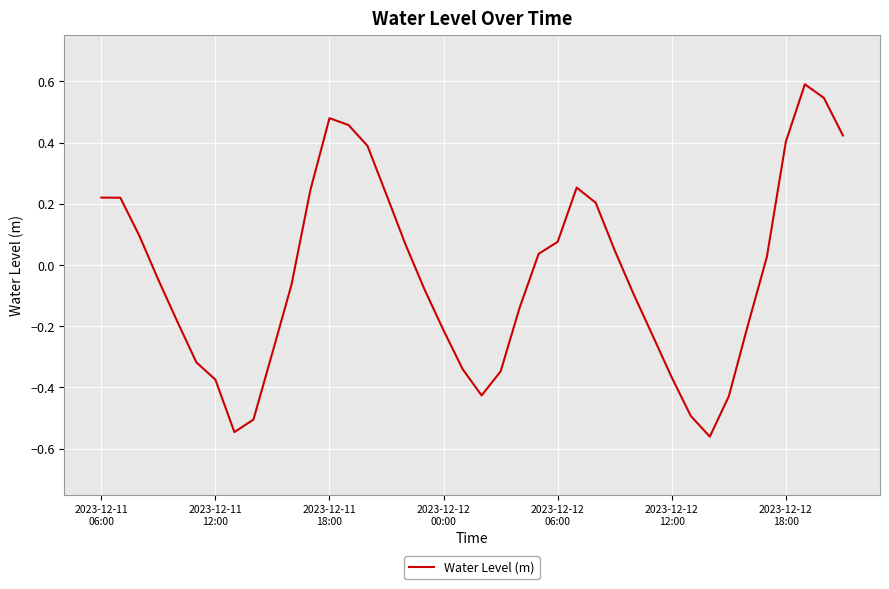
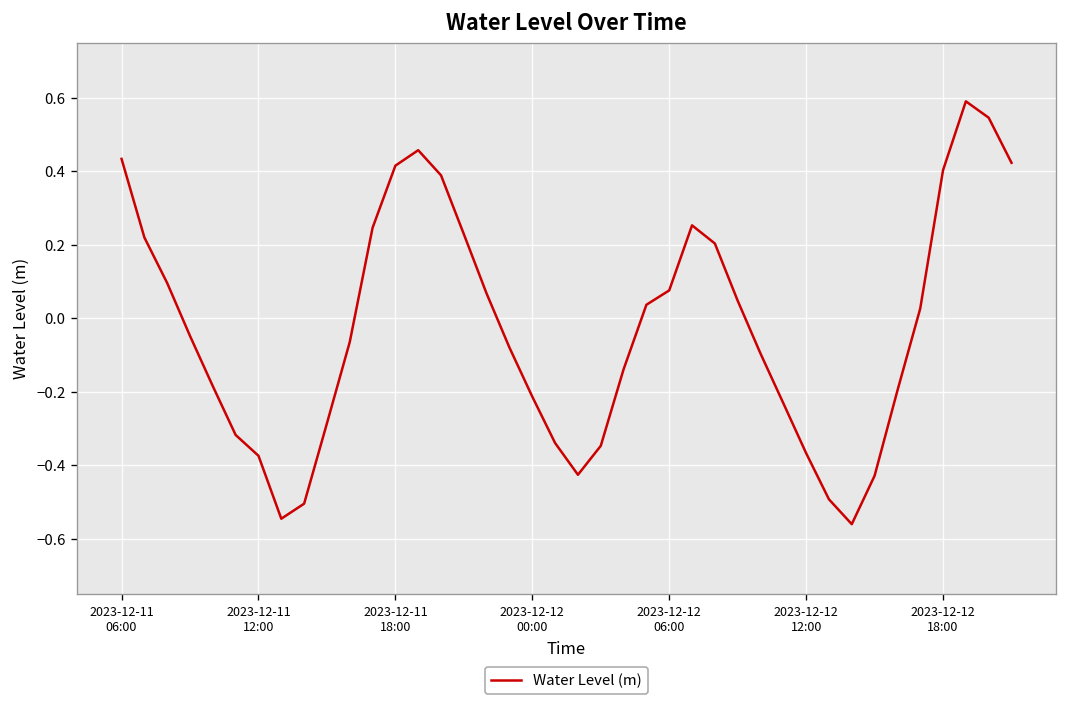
2023-12-11 06:00: 0.22 -> 0.43
2023-12-11 18:00: 0.48 -> 0.42
